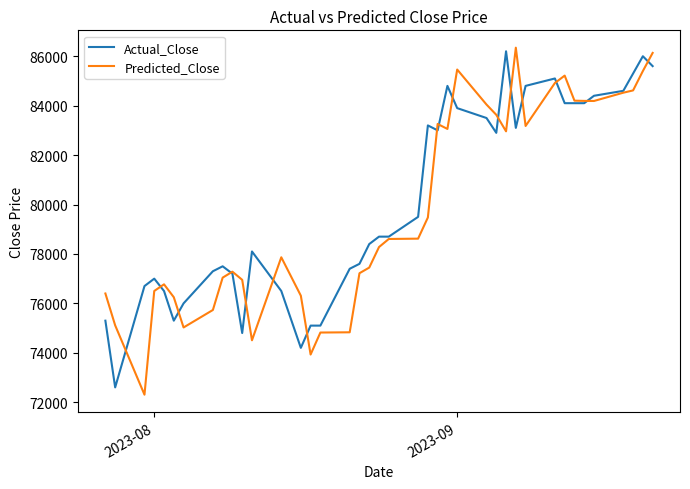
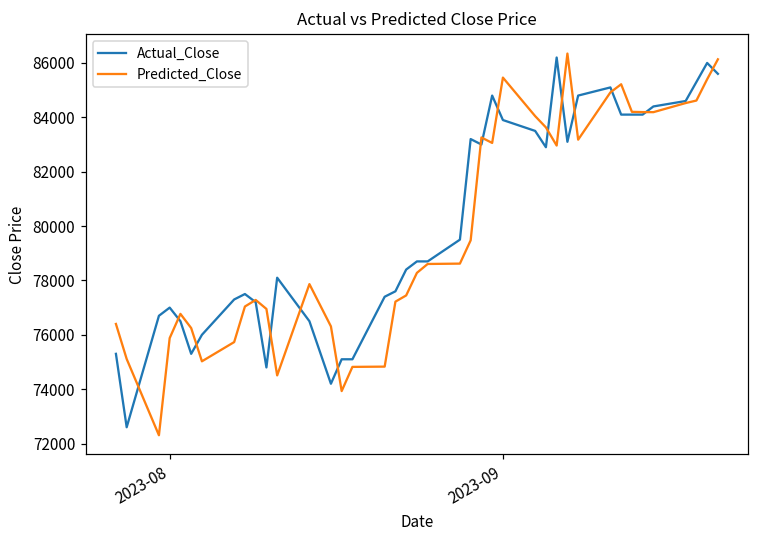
Predicted_Close, 2023-08: 76500 -> 75900
